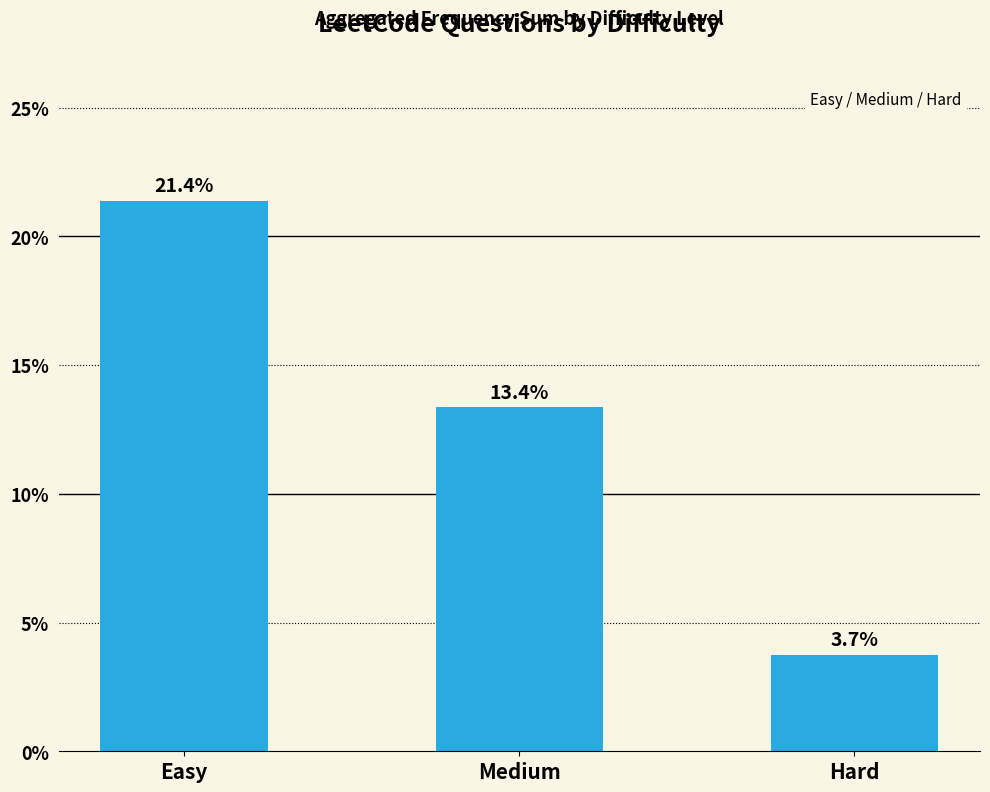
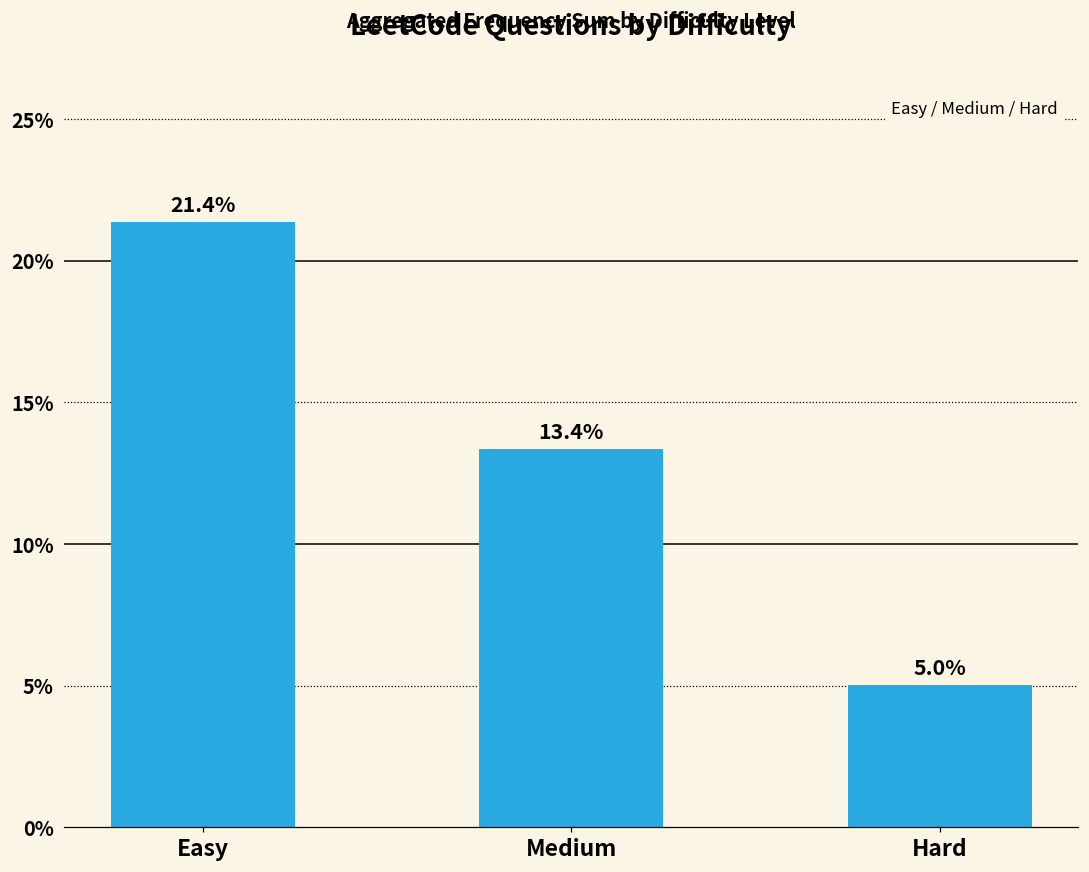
Hard: 3.7% -> 5.0%
